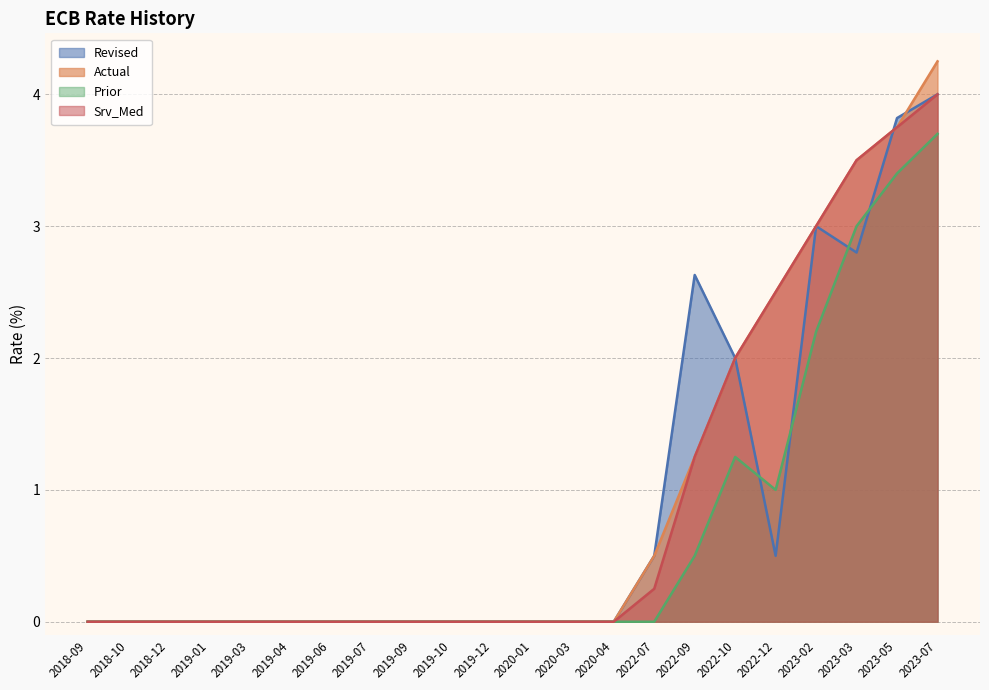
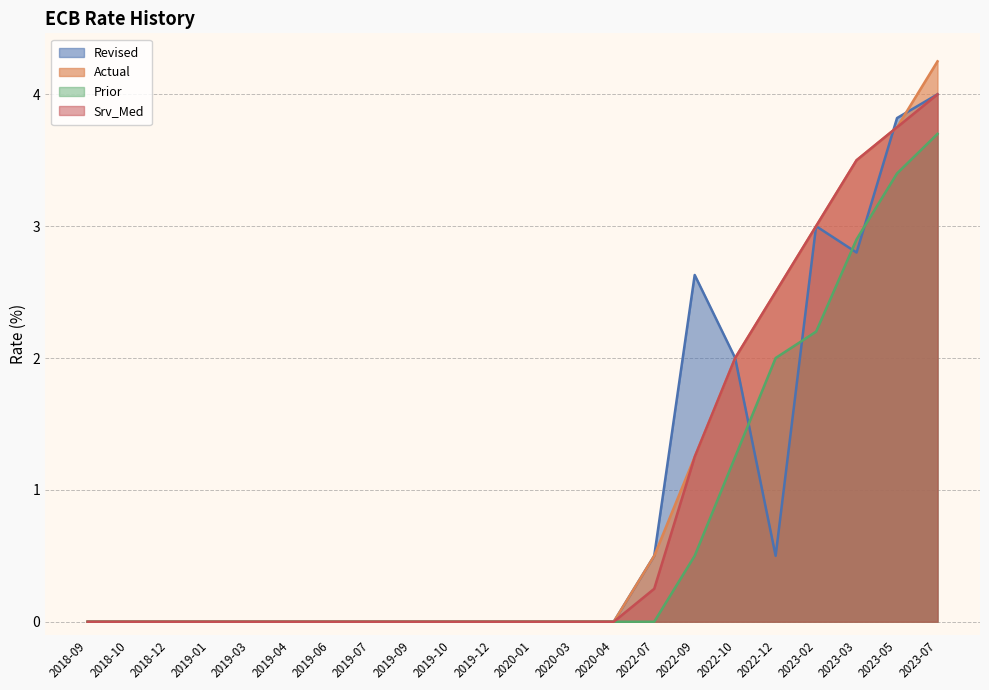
Prior, 2022-12: 1 -> 2
Prior, 2023-03: 3.0 -> 2.9
